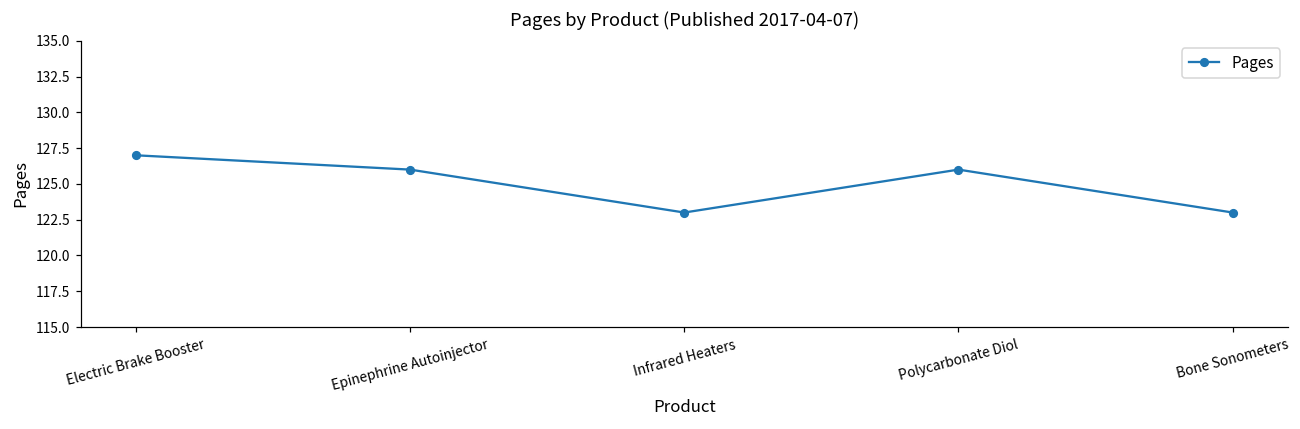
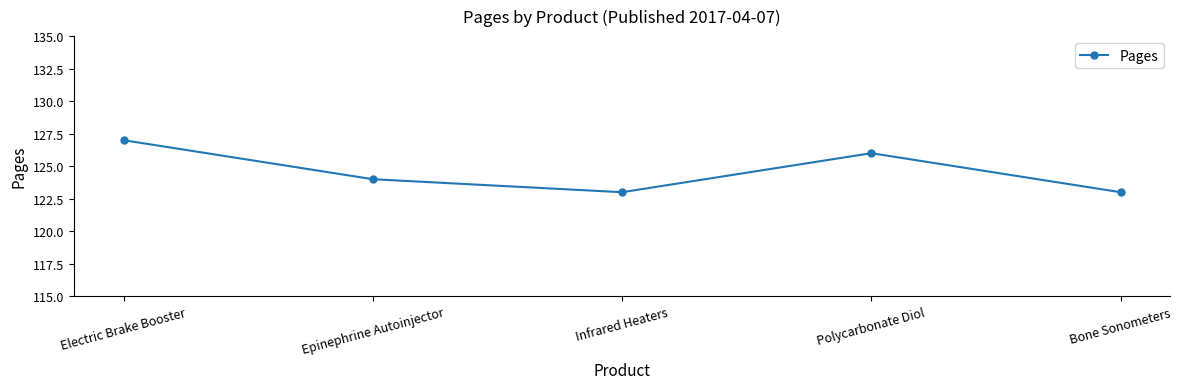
Epinephrine Autoinjector: 126 -> 124
